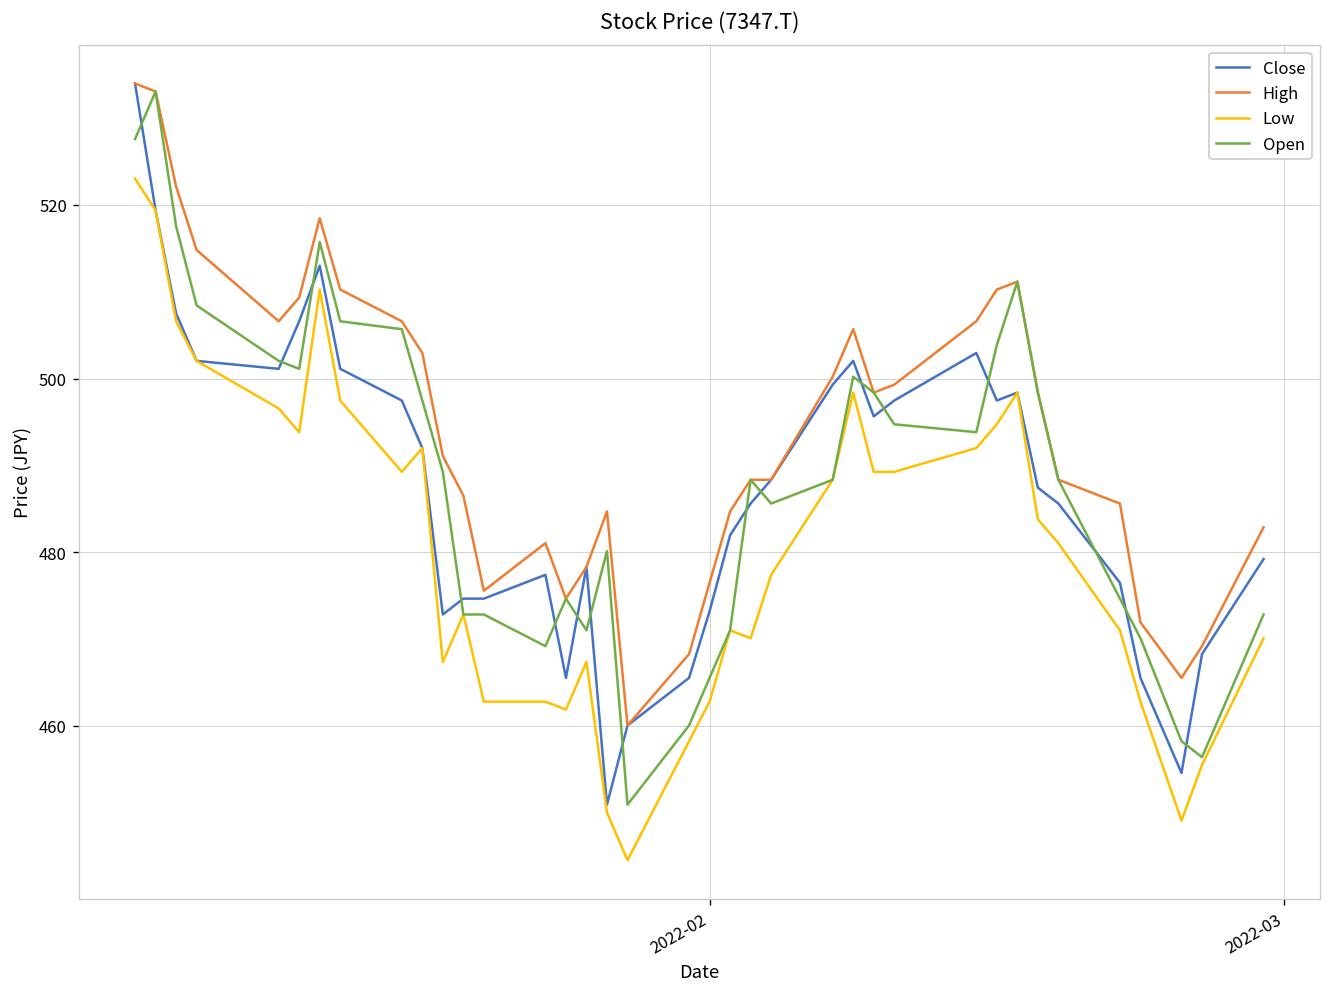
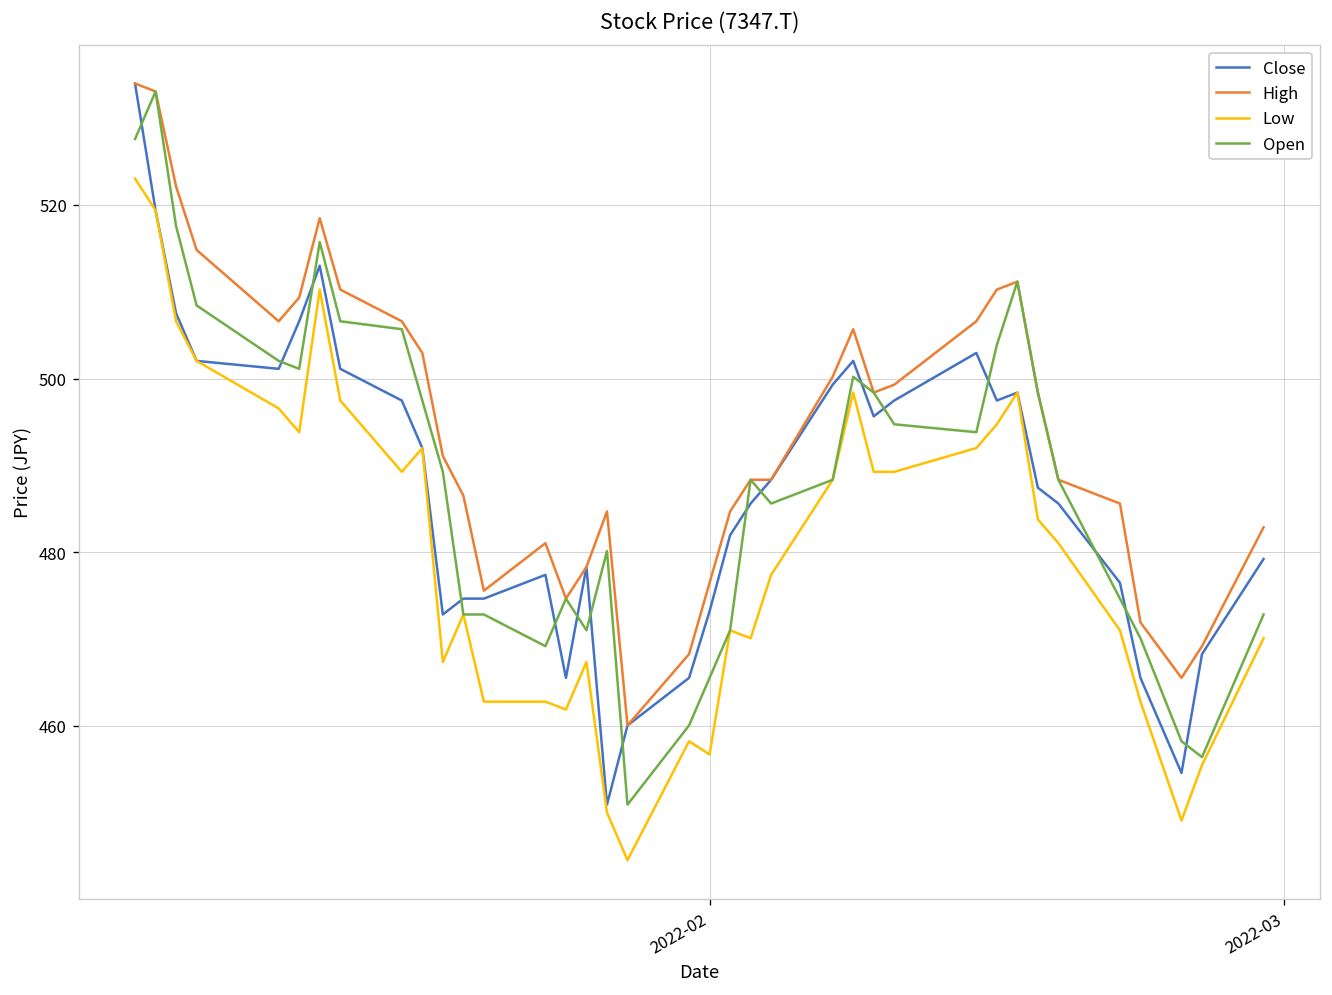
Low, 2022-02: 463 -> 457
